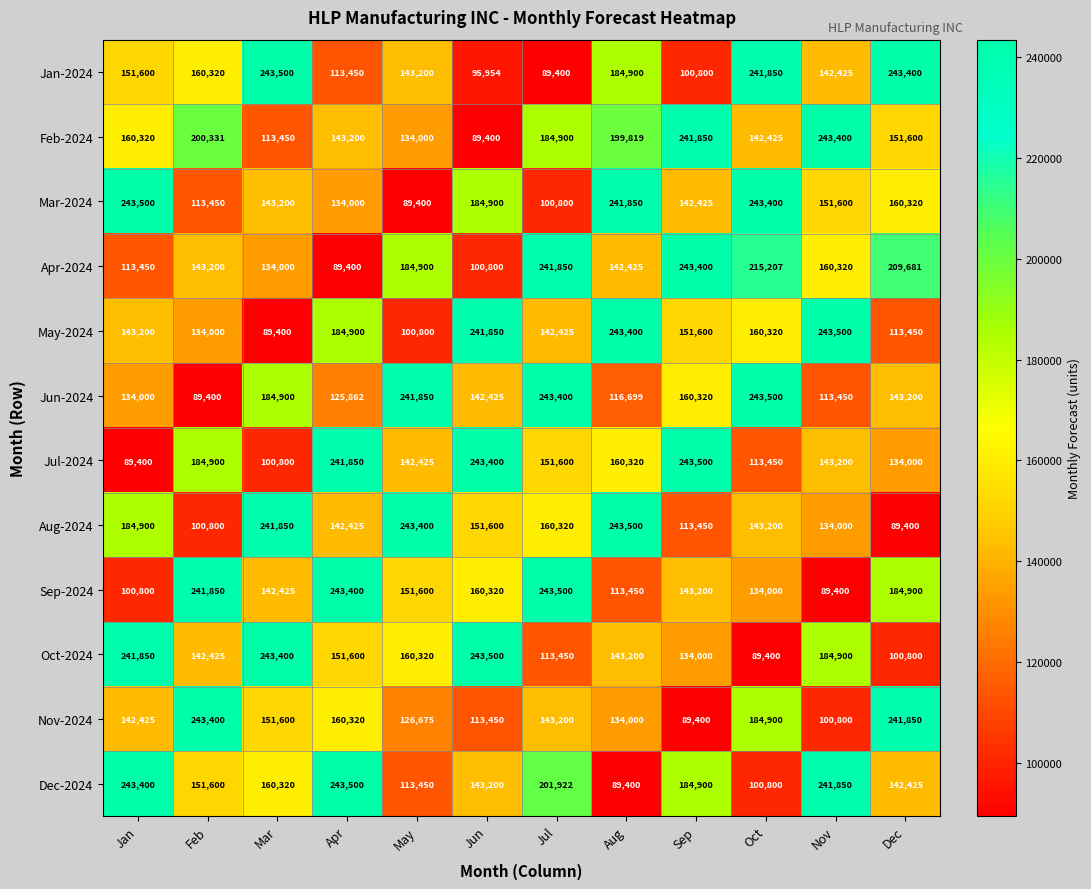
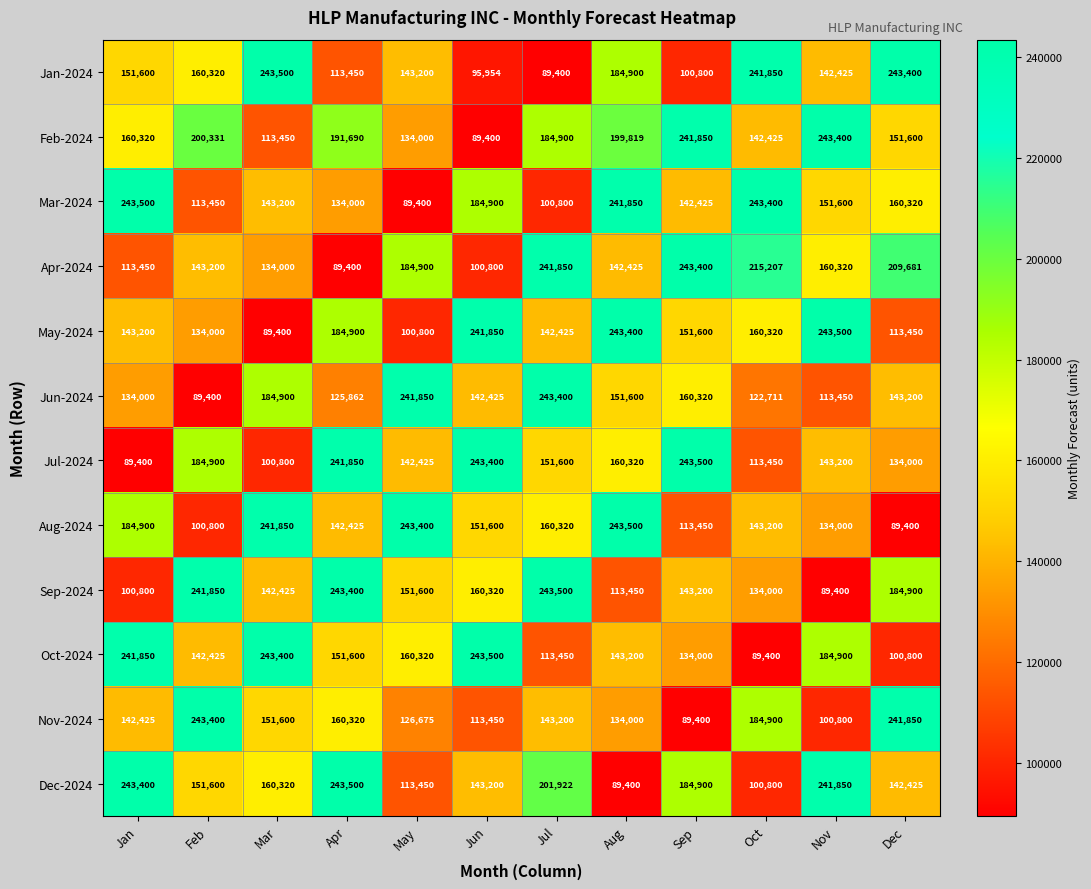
Feb-2024, Apr: 143,200 -> 191,690
Jun-2024, Aug: 116,699 -> 151,600
Jun-2024, Oct: 243,500 -> 122,711
